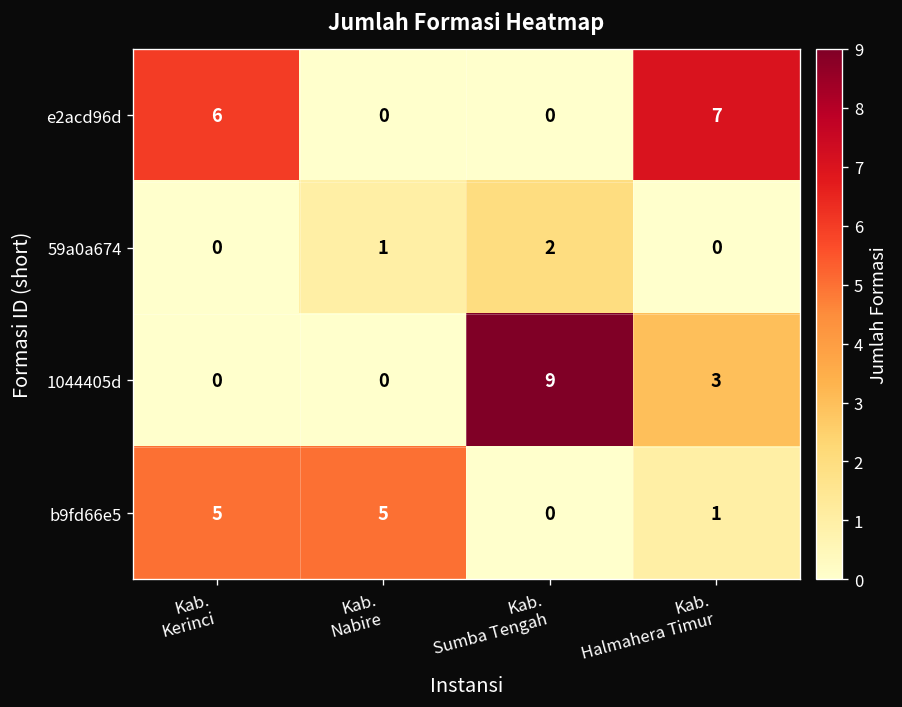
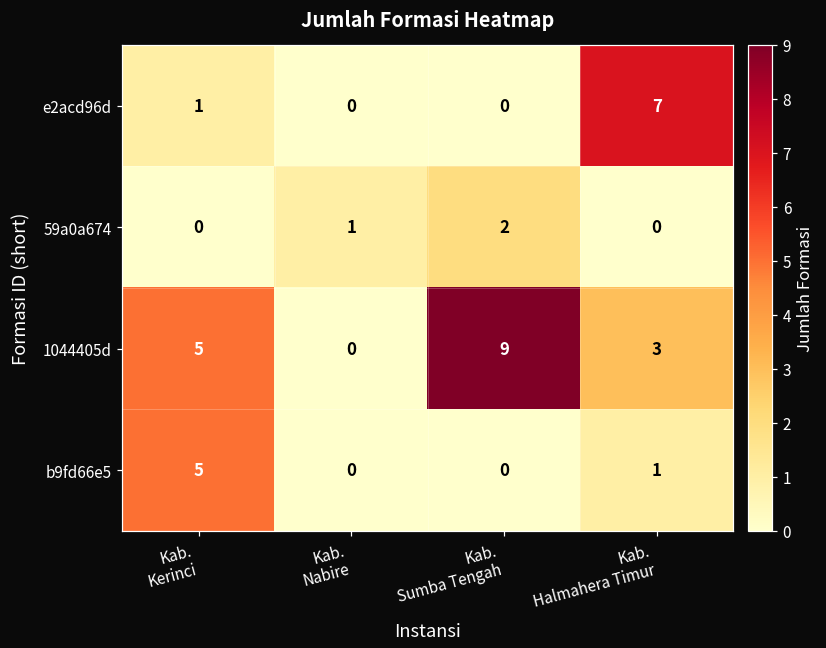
e2acd96d, Kab. Kerinci: 6 -> 1
1044405d, Kab. Kerinci: 0 -> 5
b9fd66e5, Kab. Nabire: 5 -> 0
